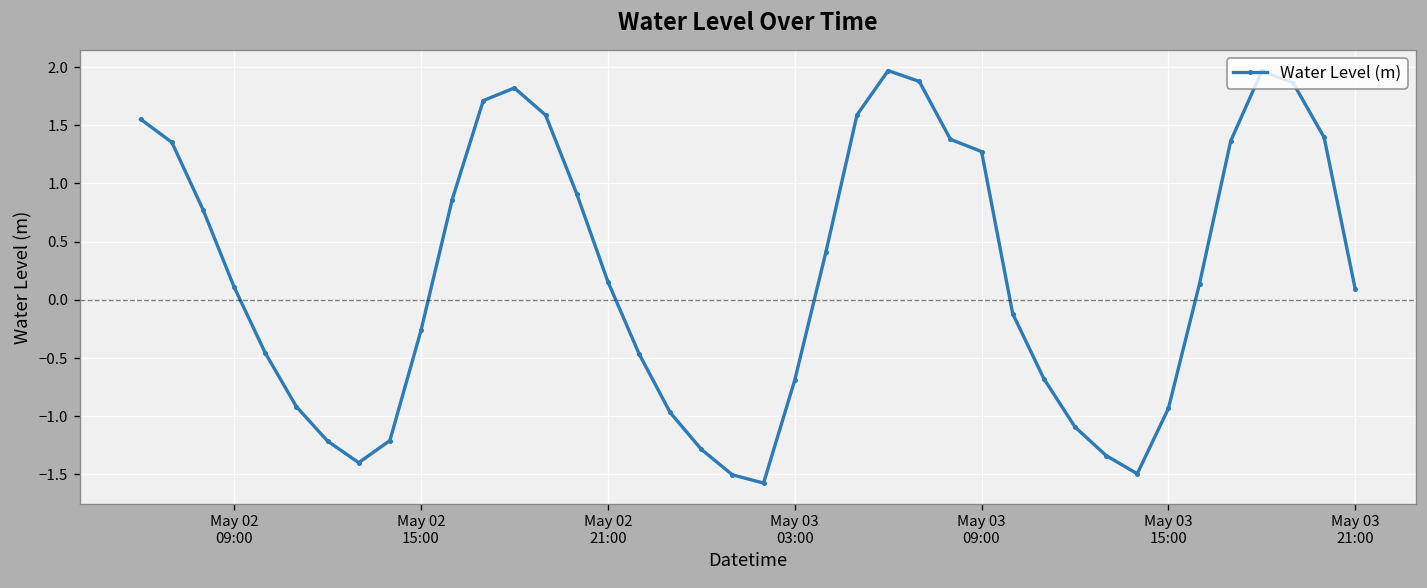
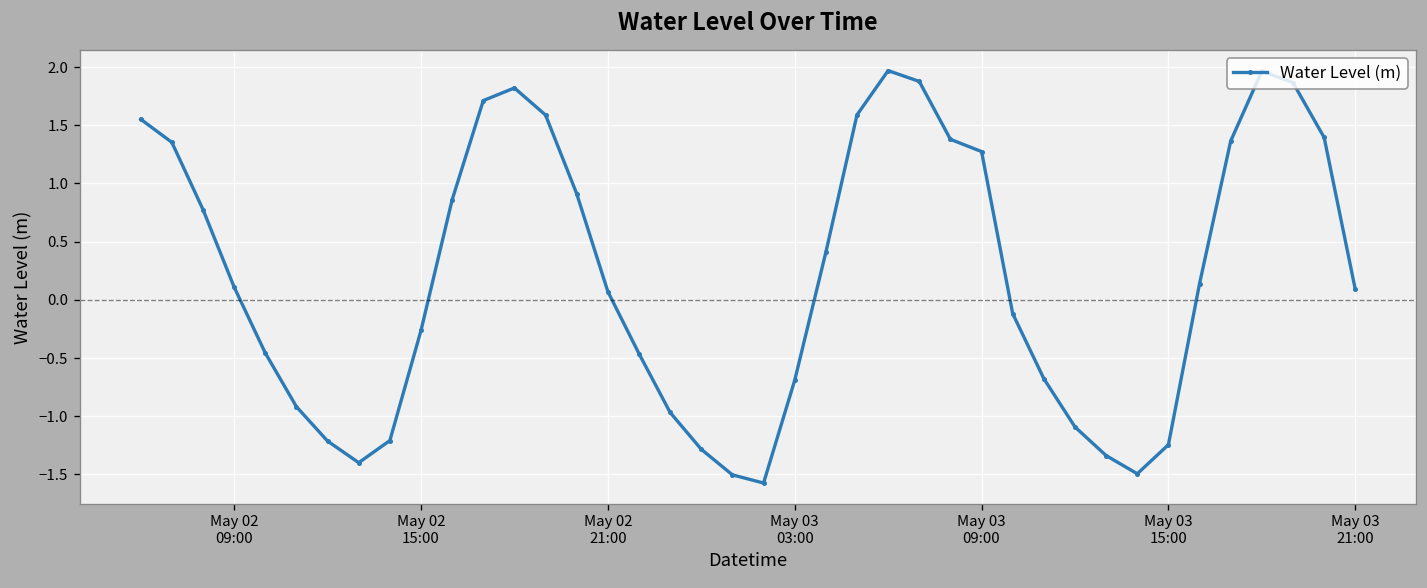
May 02 21:00: 0.2 -> 0.1
May 03 15:00: -0.9 -> -1.2
